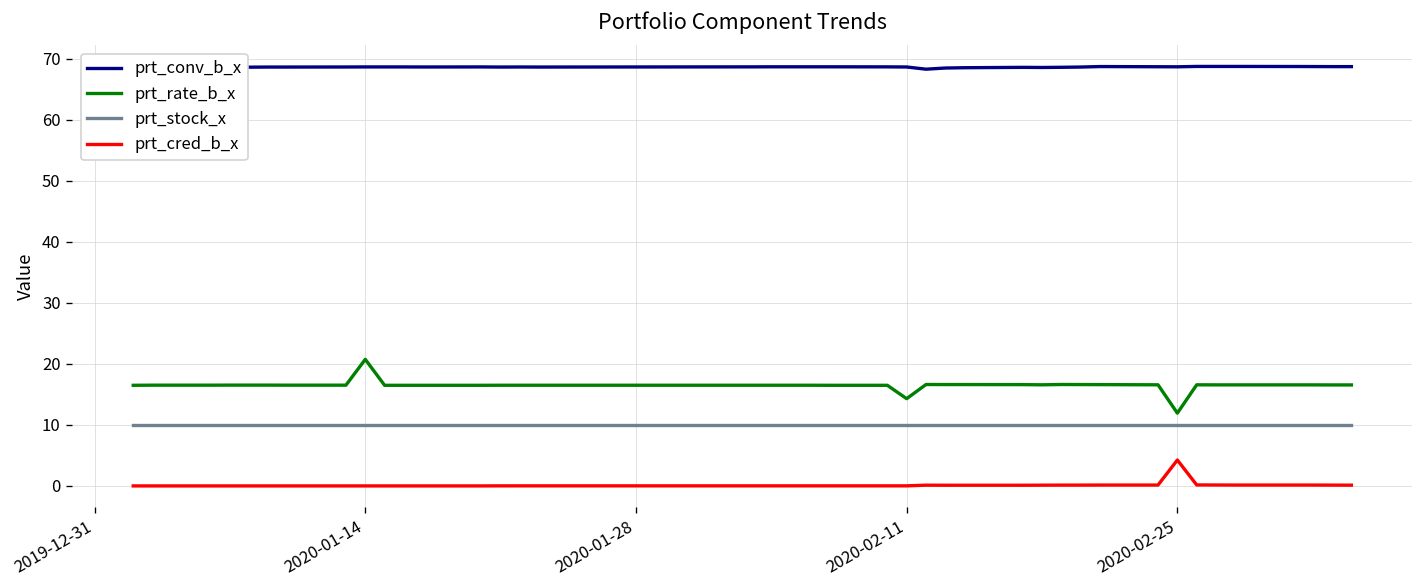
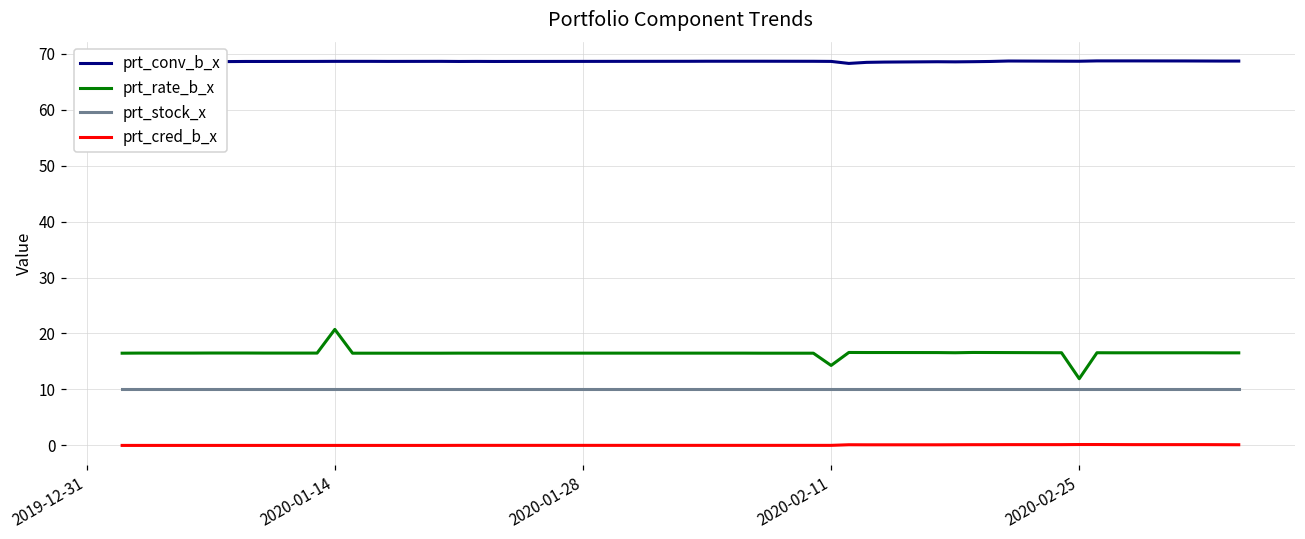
prt_cred_b_x, 2020-02-25: 4 -> 0
